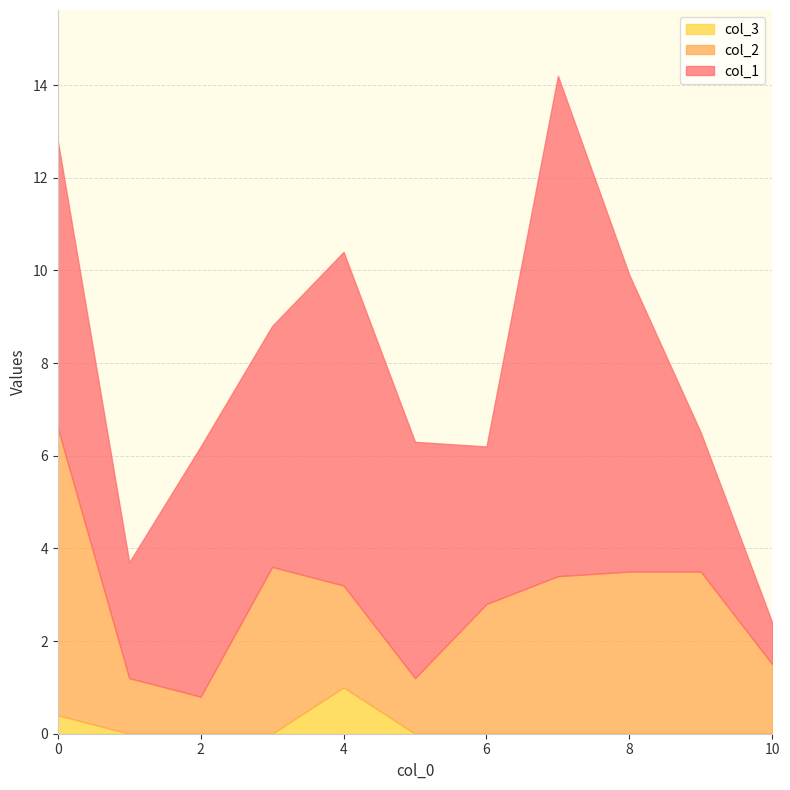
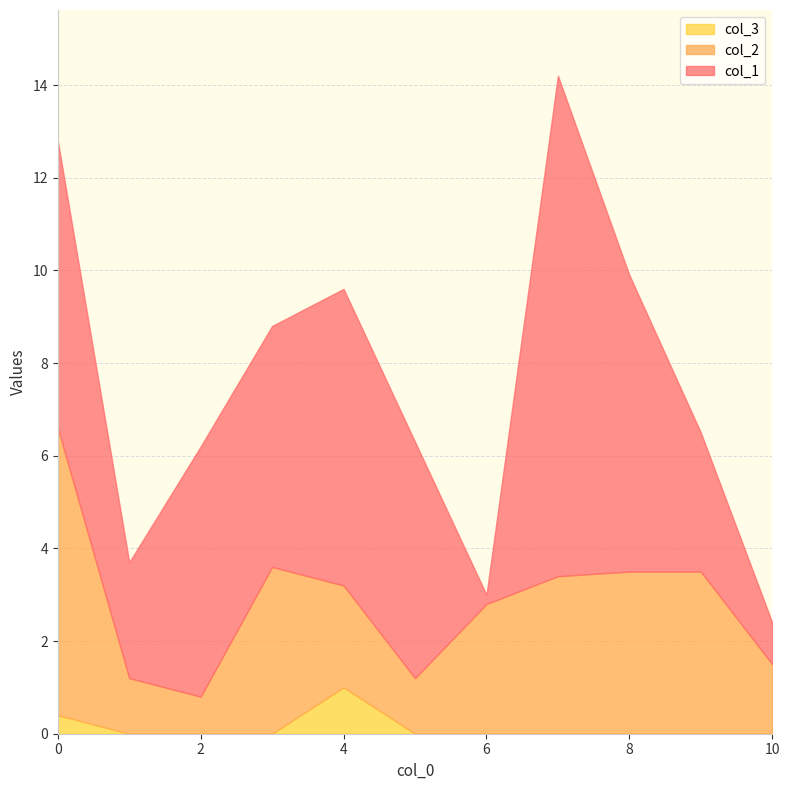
col_1, 4: 7.2 -> 6.4
col_1, 6: 3.4 -> 0.2
